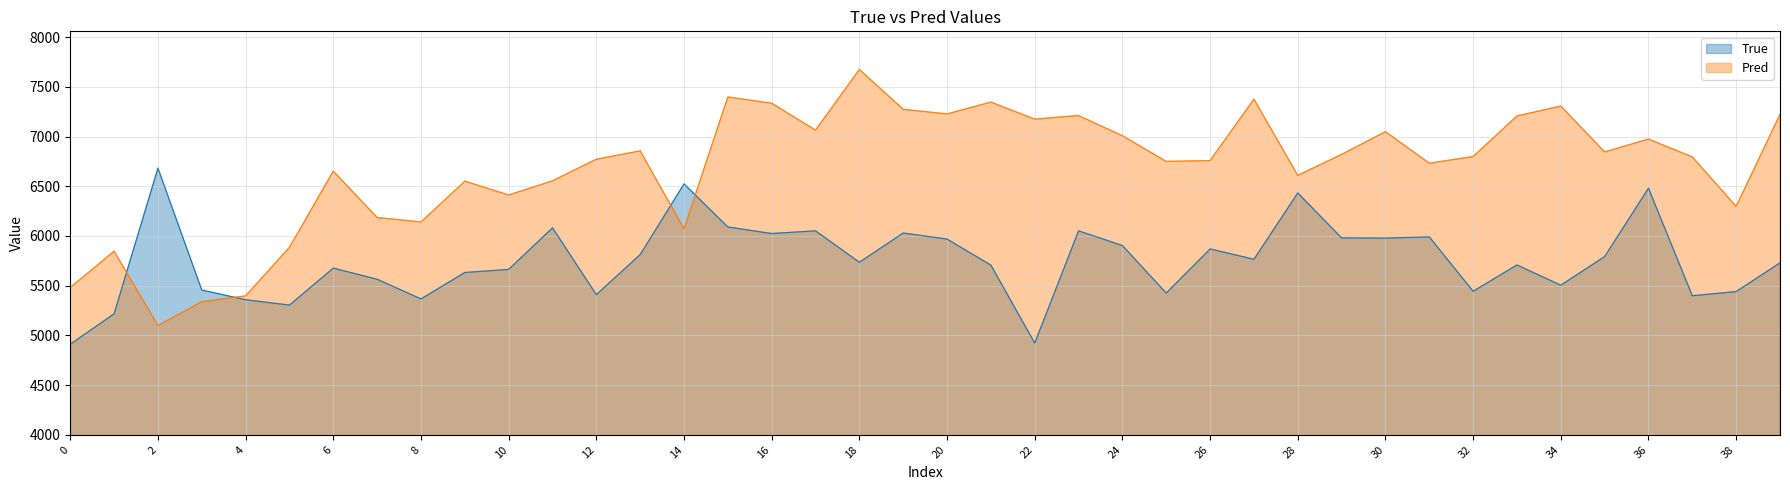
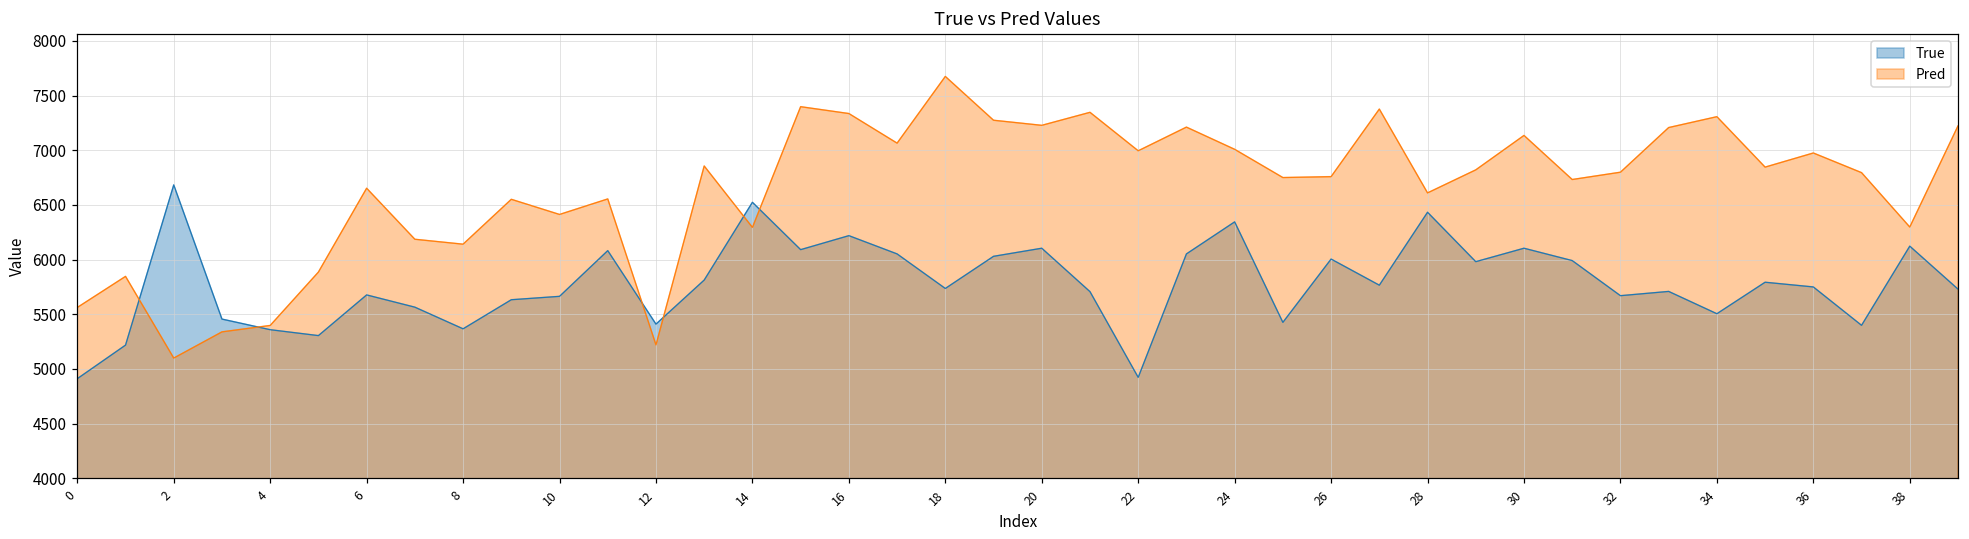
Pred, 0: 5500 -> 5600
Pred, 12: 6800 -> 5200
Pred, 14: 6100 -> 6300
True, 16: 6000 -> 6200
True, 20: 6000 -> 6100
Pred, 22: 7200 -> 7000
True, 24: 5900 -> 6300
True, 26: 5900 -> 6000
True, 30: 6000 -> 6100
Pred, 30: 7000 -> 7100
True, 32: 5400 -> 5700
True, 36: 6500 -> 5800
True, 38: 5400 -> 6100
